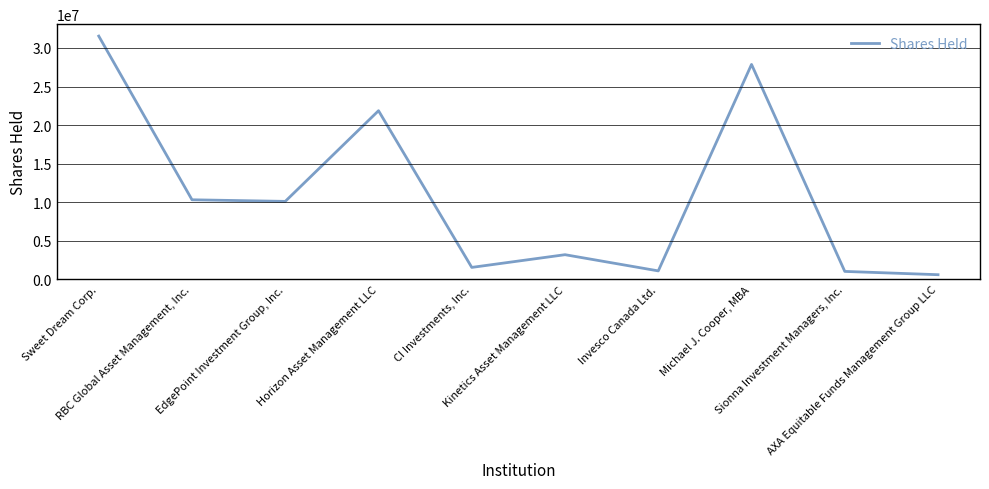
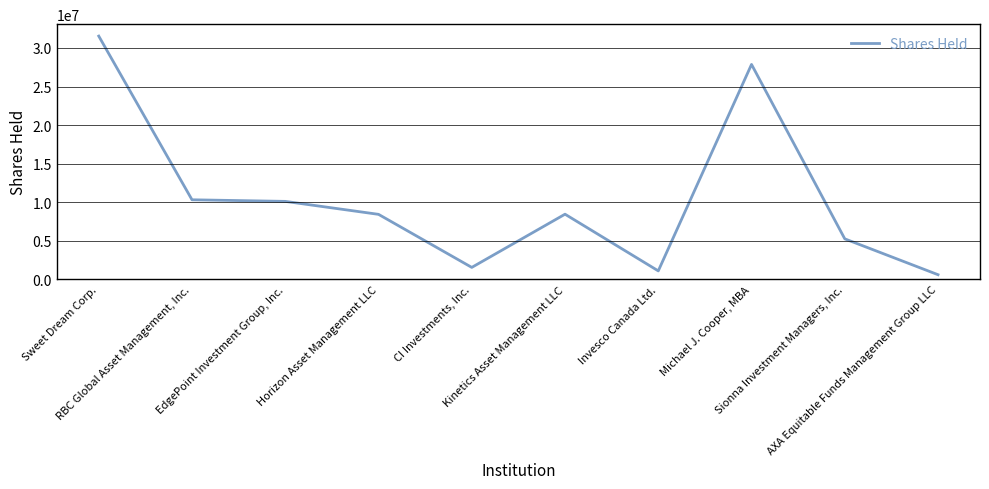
Horizon Asset Management LLC: 22000000 -> 8000000
Kinetics Asset Management LLC: 3000000 -> 8000000
Sionna Investment Managers, Inc.: 1000000 -> 5000000
